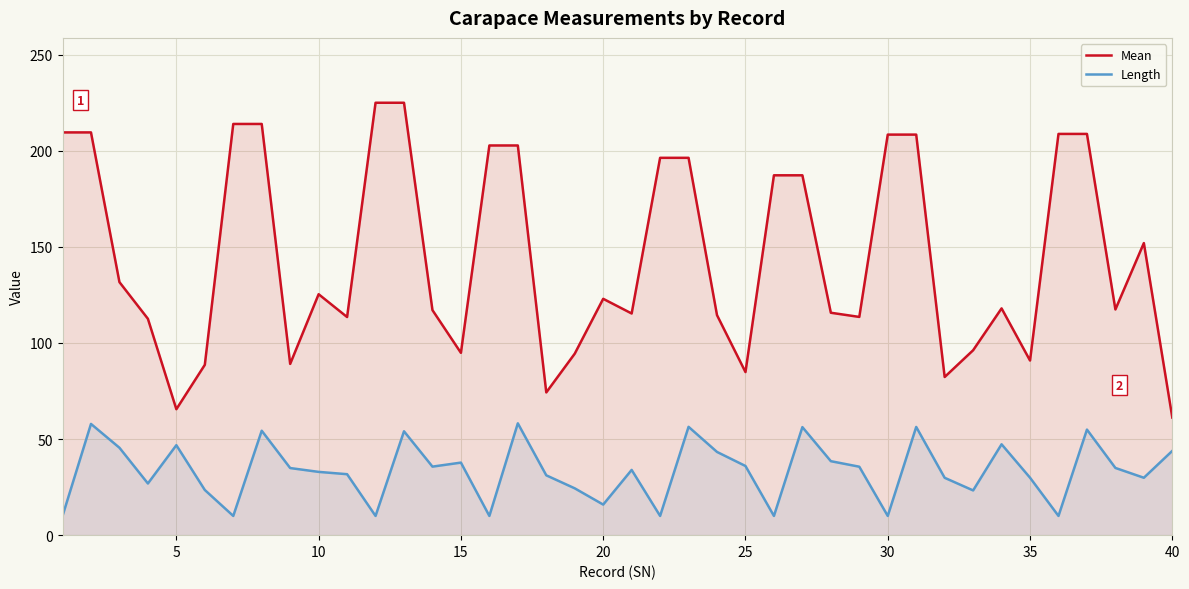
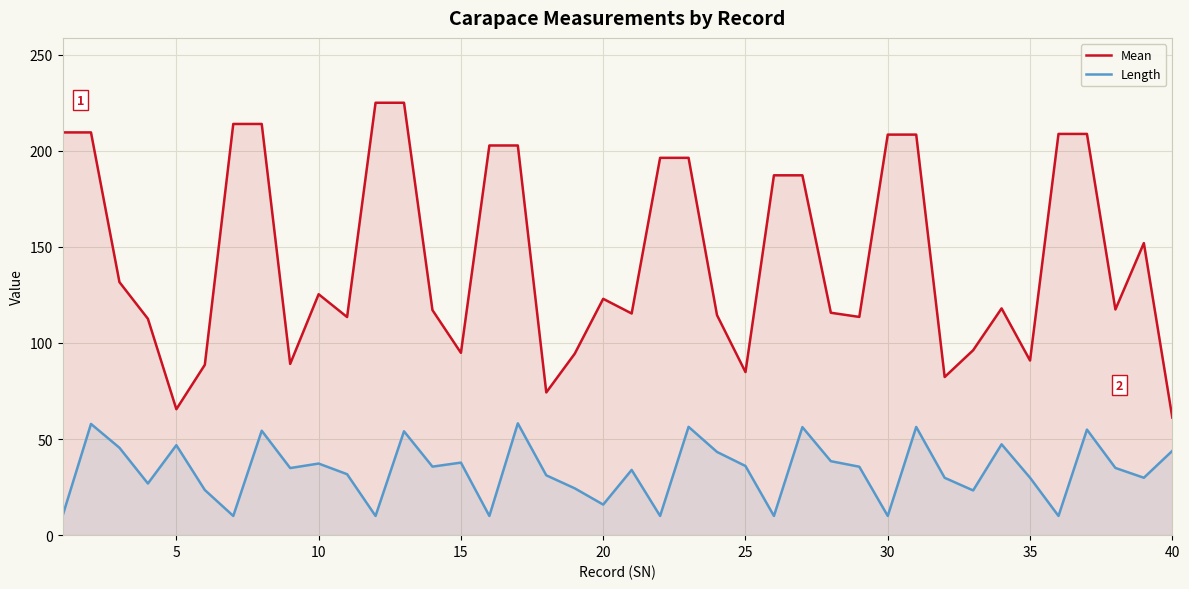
Length, 10: 33 -> 37
